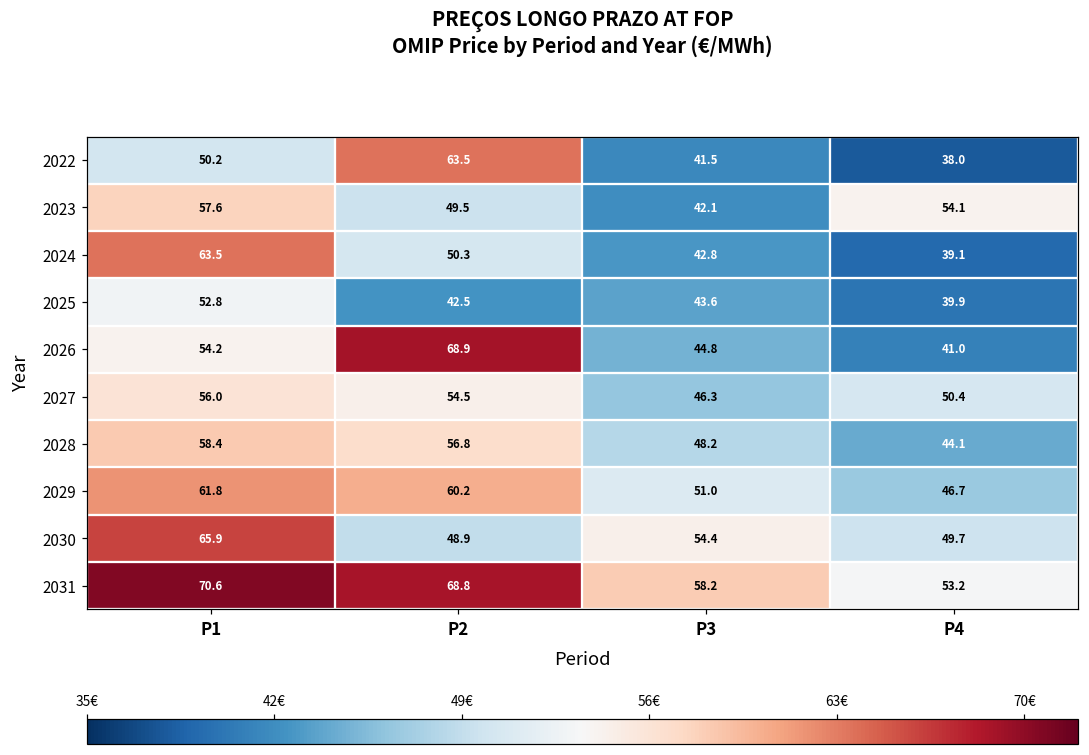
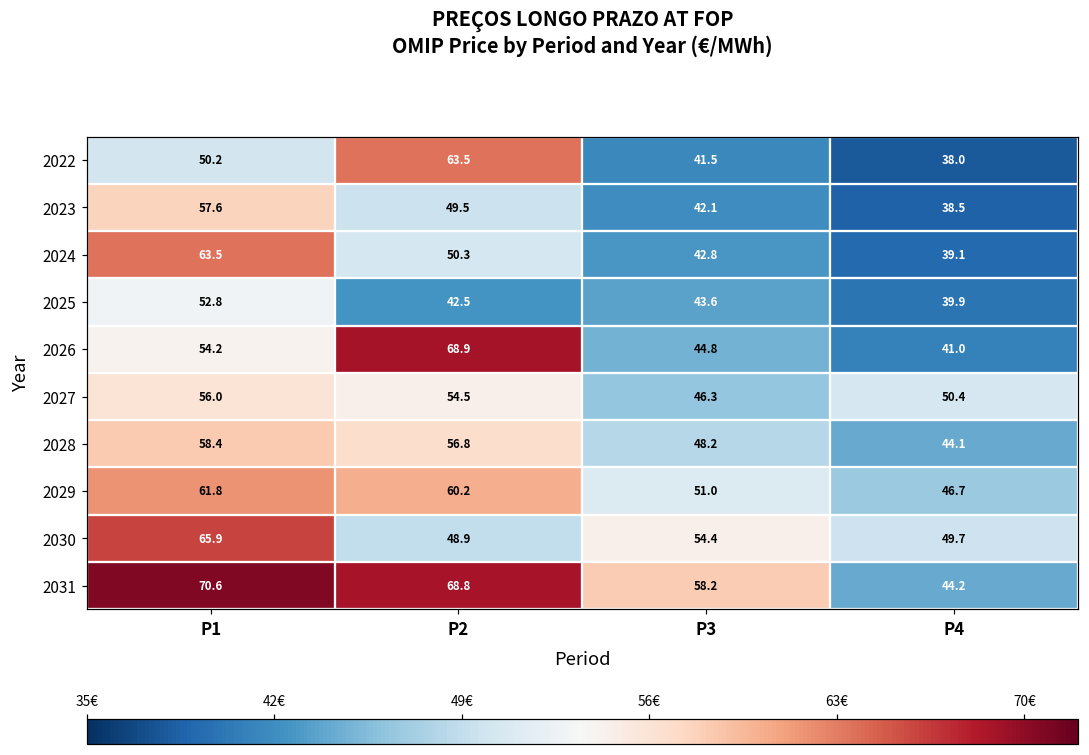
2023, P4: 54.1 -> 38.5
2031, P4: 53.2 -> 44.2
